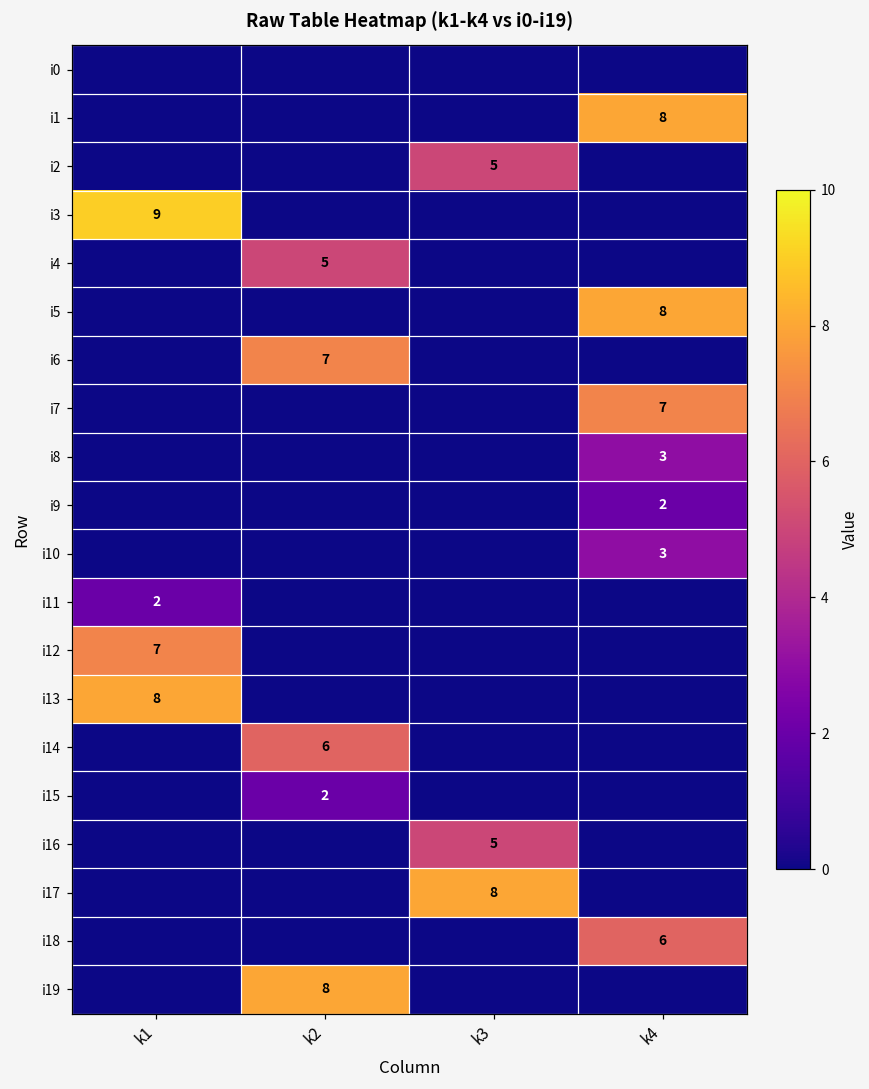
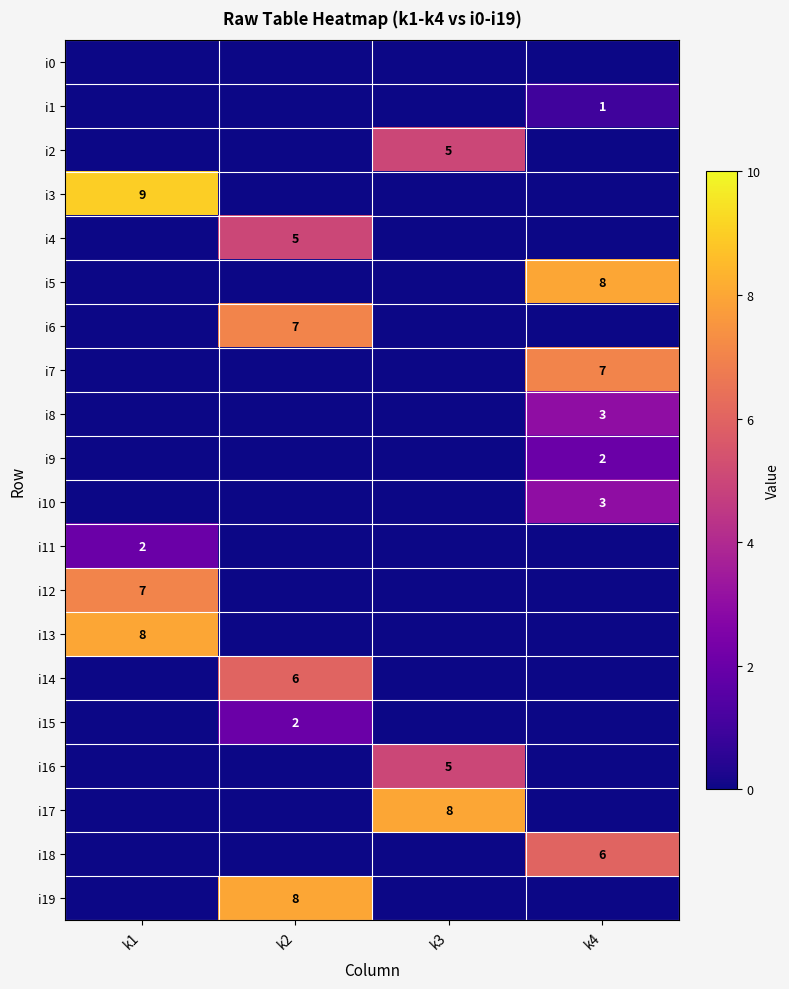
i1, k4: 8 -> 1
